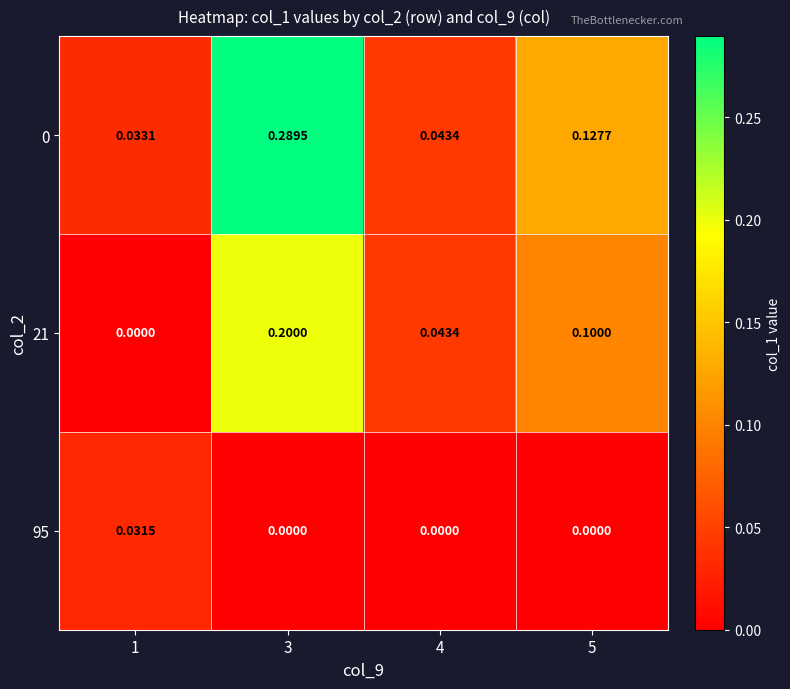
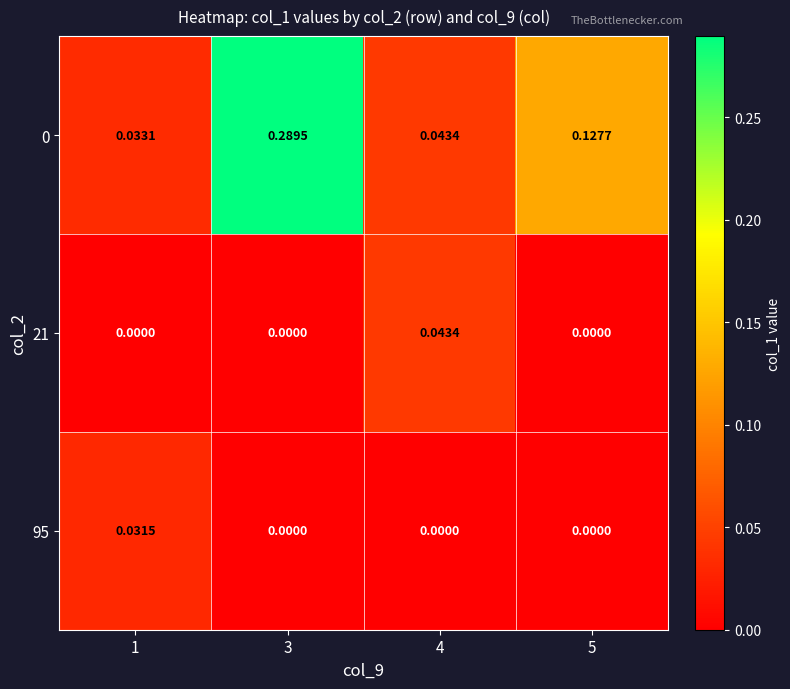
21, 3: 0.2000 -> 0.0000
21, 5: 0.1000 -> 0.0000
